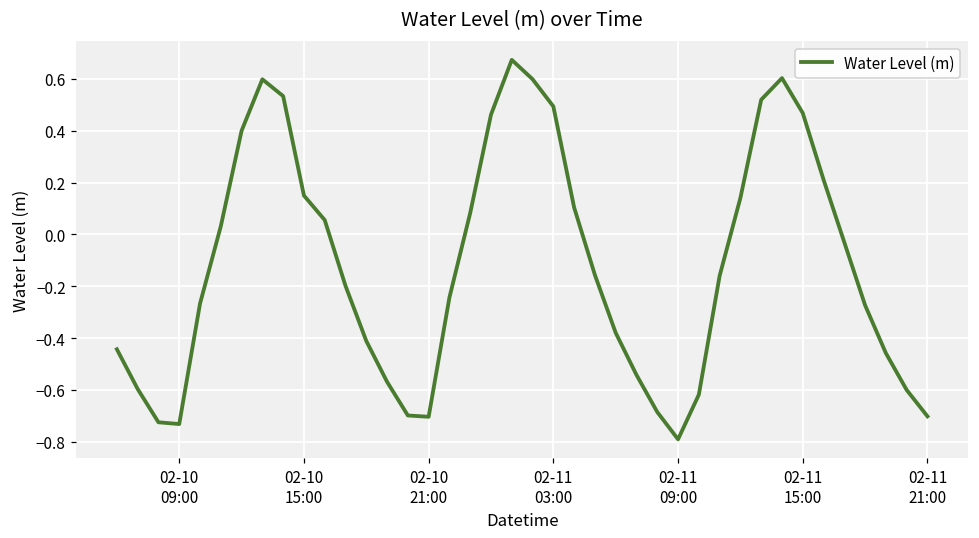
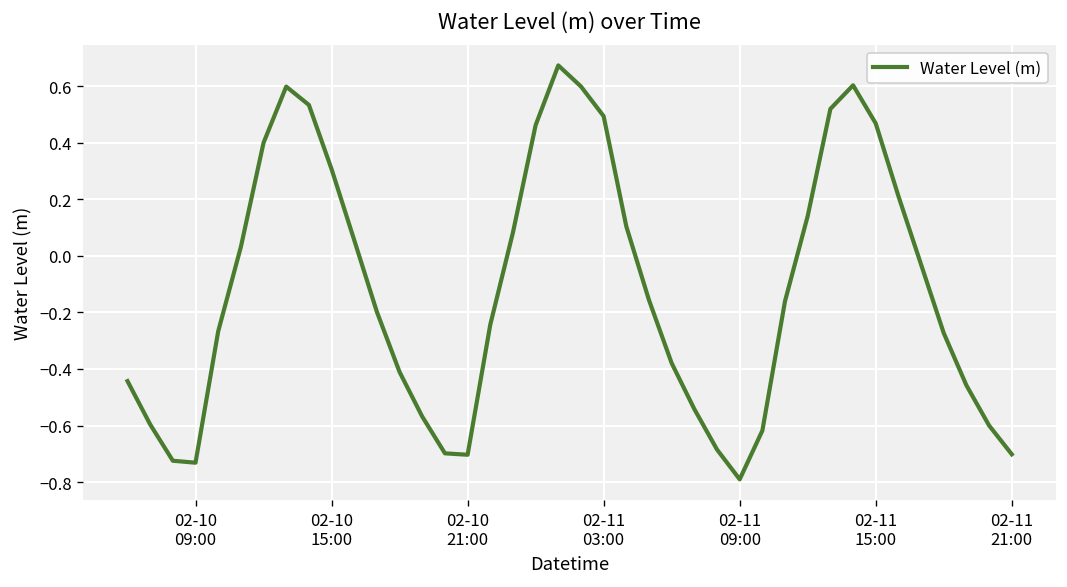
02-10 15:00: 0.15 -> 0.31
